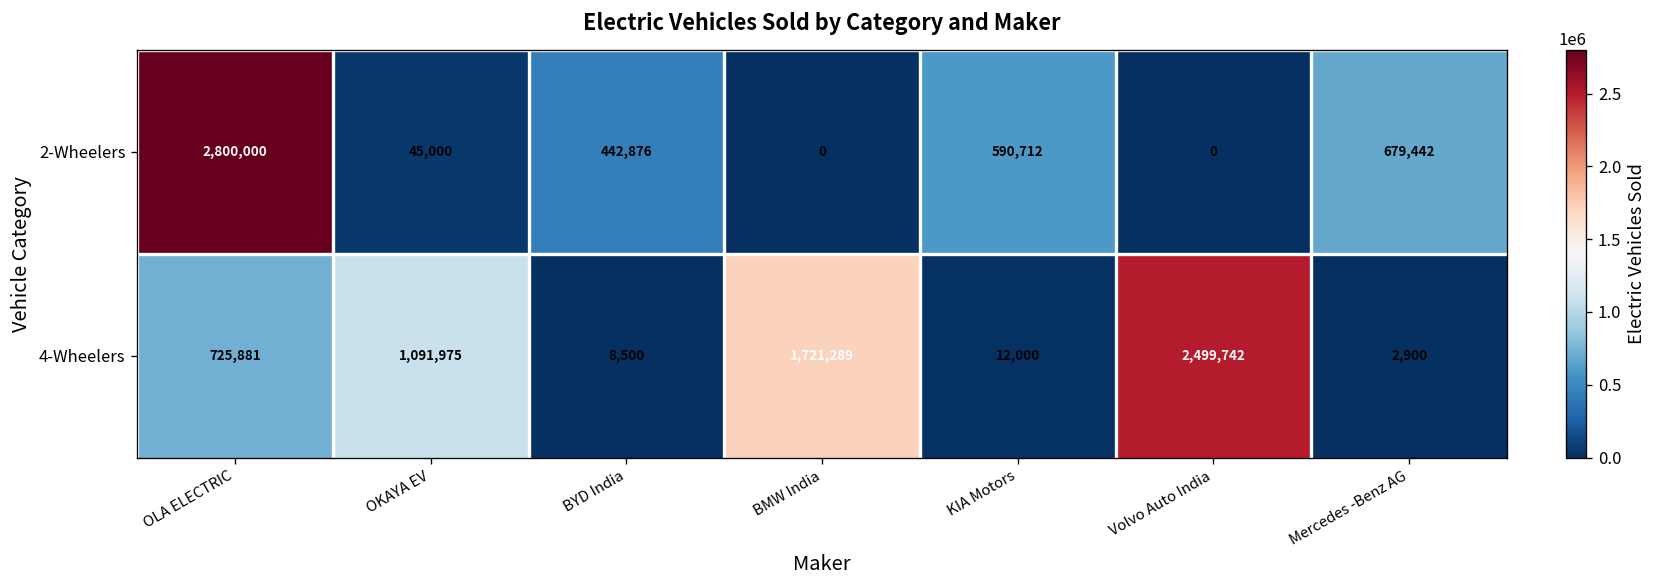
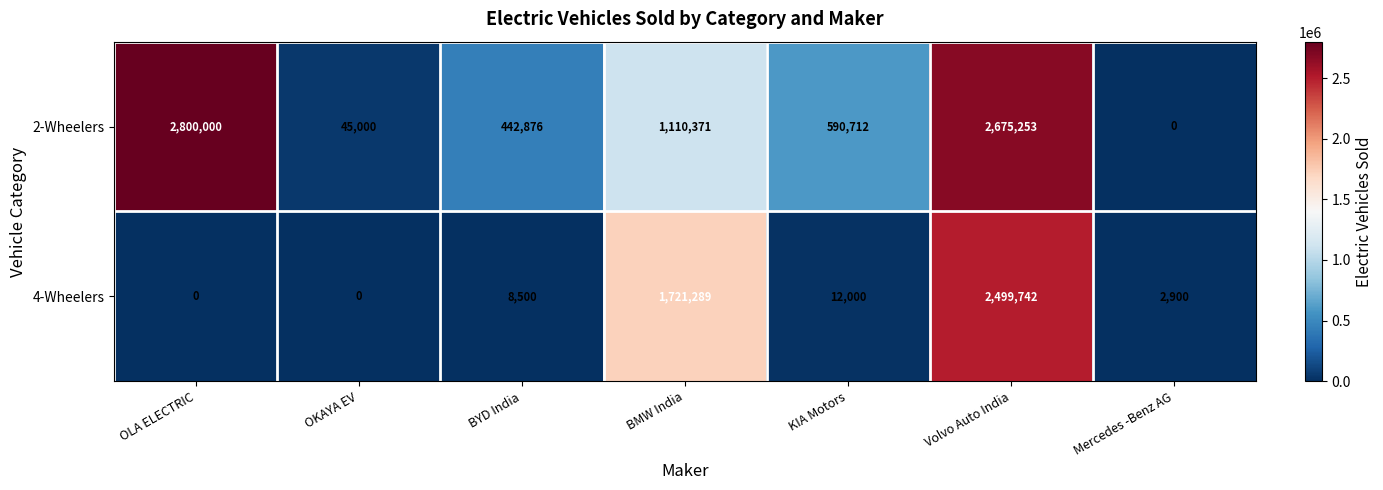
2-Wheelers, BMW India: 0 -> 1,110,371
2-Wheelers, Volvo Auto India: 0 -> 2,675,253
2-Wheelers, Mercedes -Benz AG: 679,442 -> 0
4-Wheelers, OLA ELECTRIC: 725,881 -> 0
4-Wheelers, OKAYA EV: 1,091,975 -> 0
